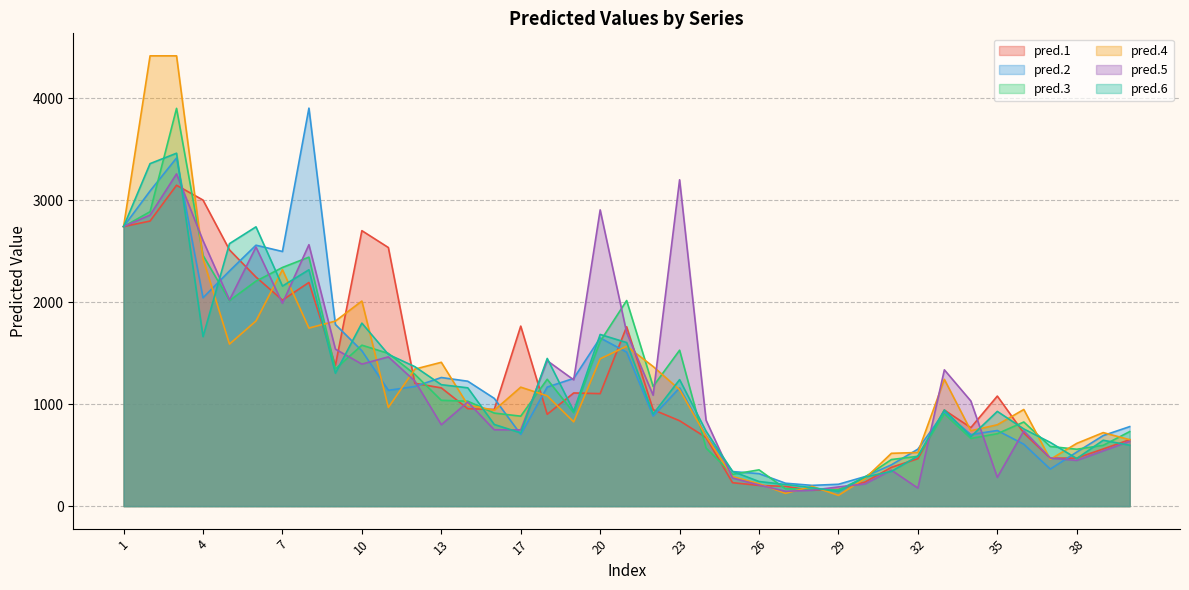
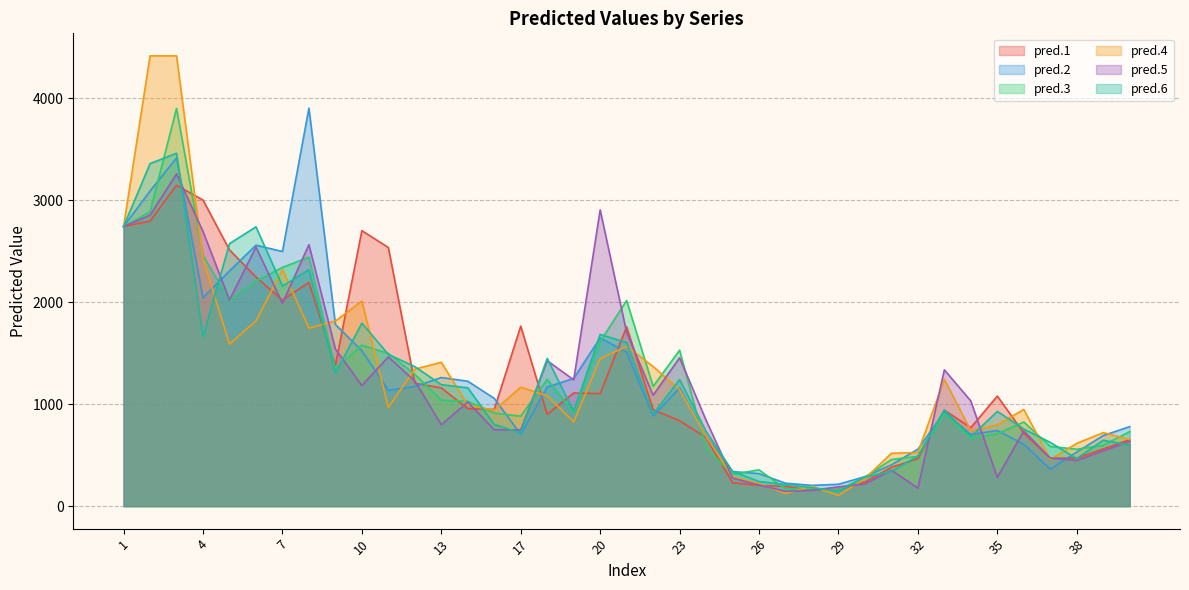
pred.5, 4: 2610 -> 2690
pred.5, 10: 1390 -> 1180
pred.5, 23: 3200 -> 1460
